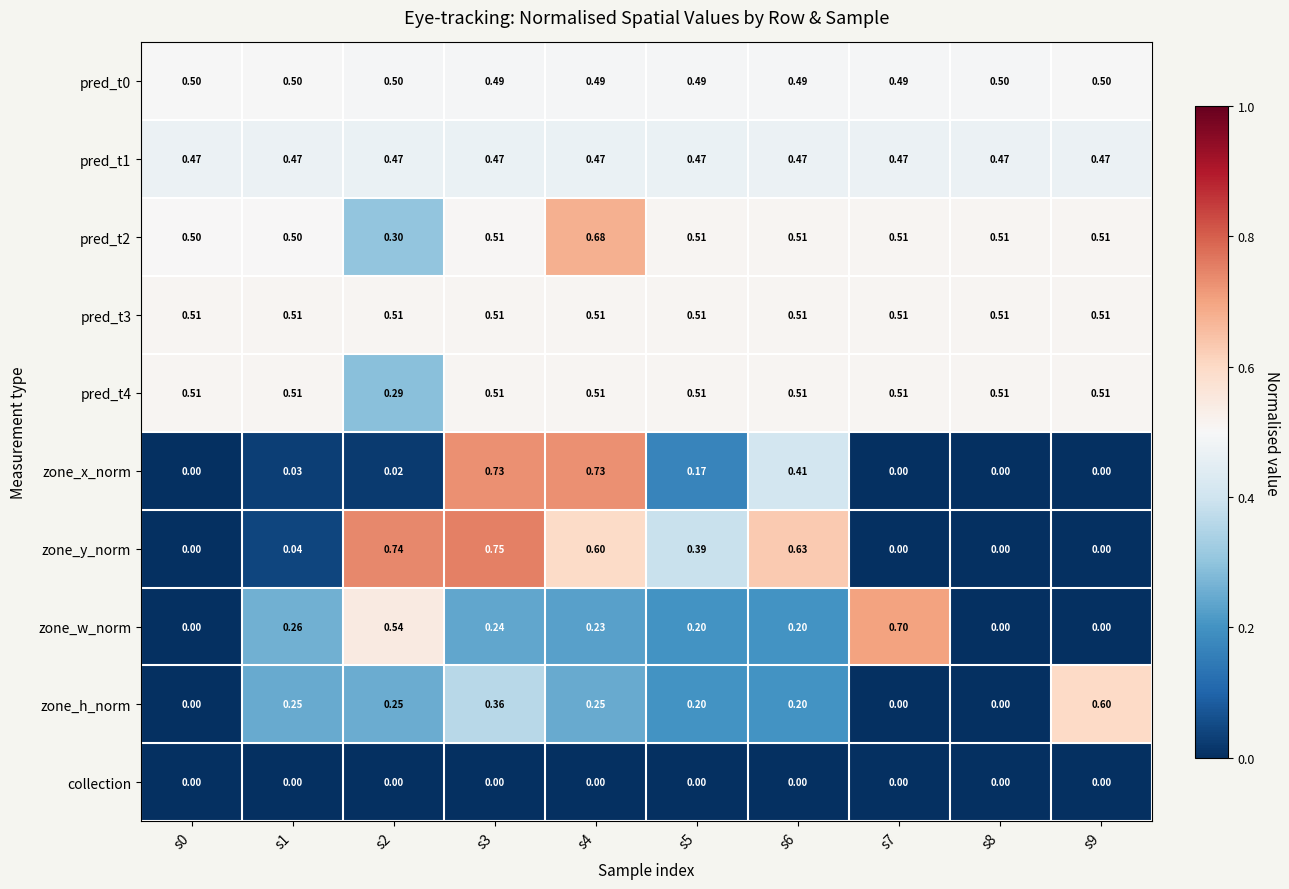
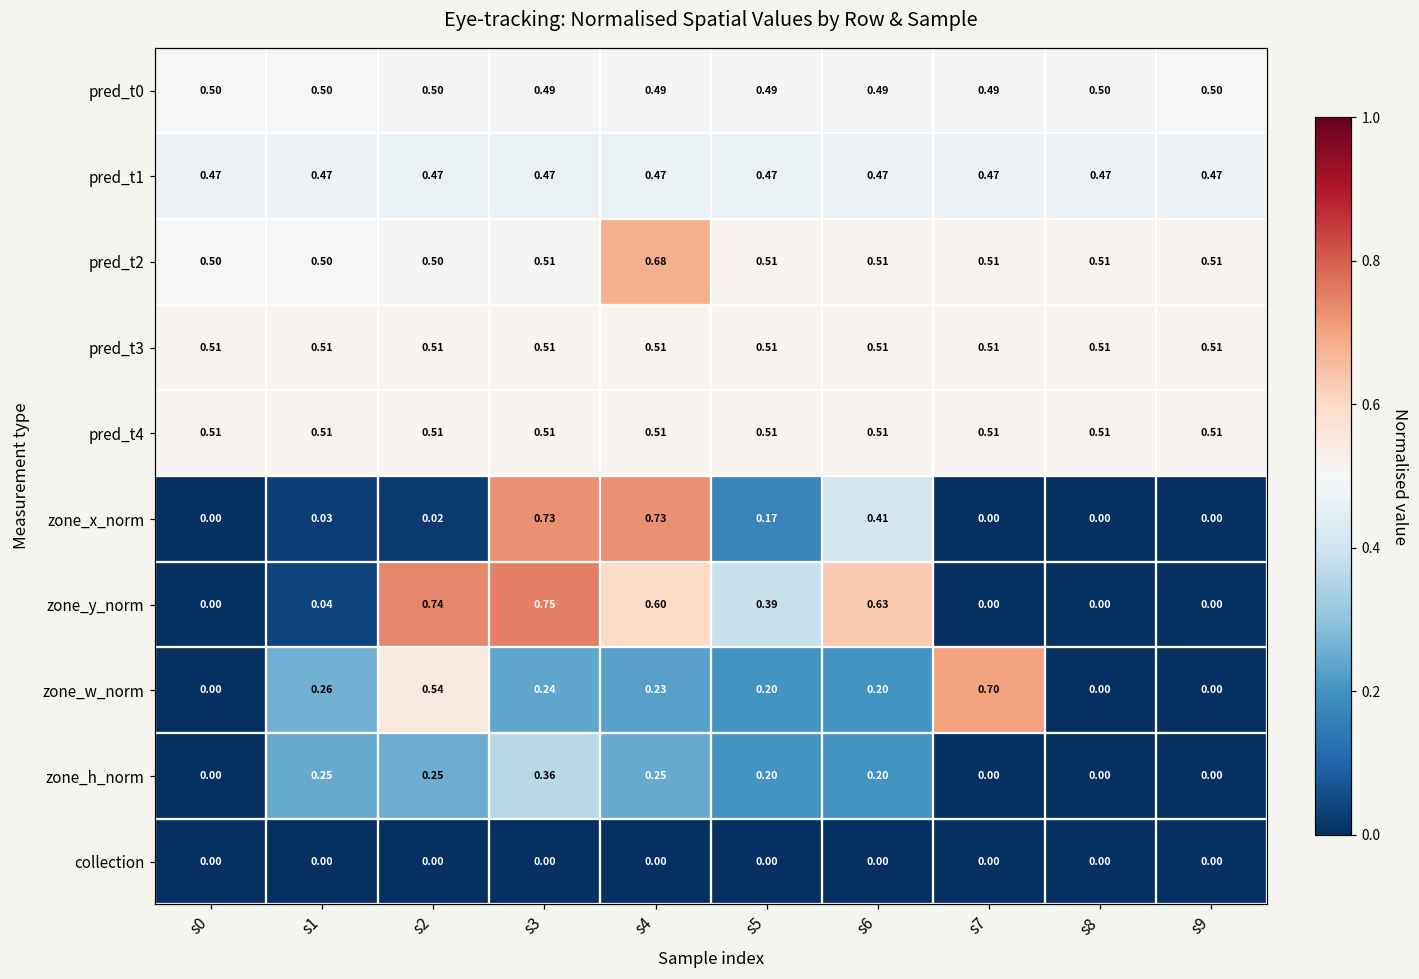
pred_t2, s2: 0.30 -> 0.50
pred_t4, s2: 0.29 -> 0.51
zone_h_norm, s9: 0.60 -> 0.00
